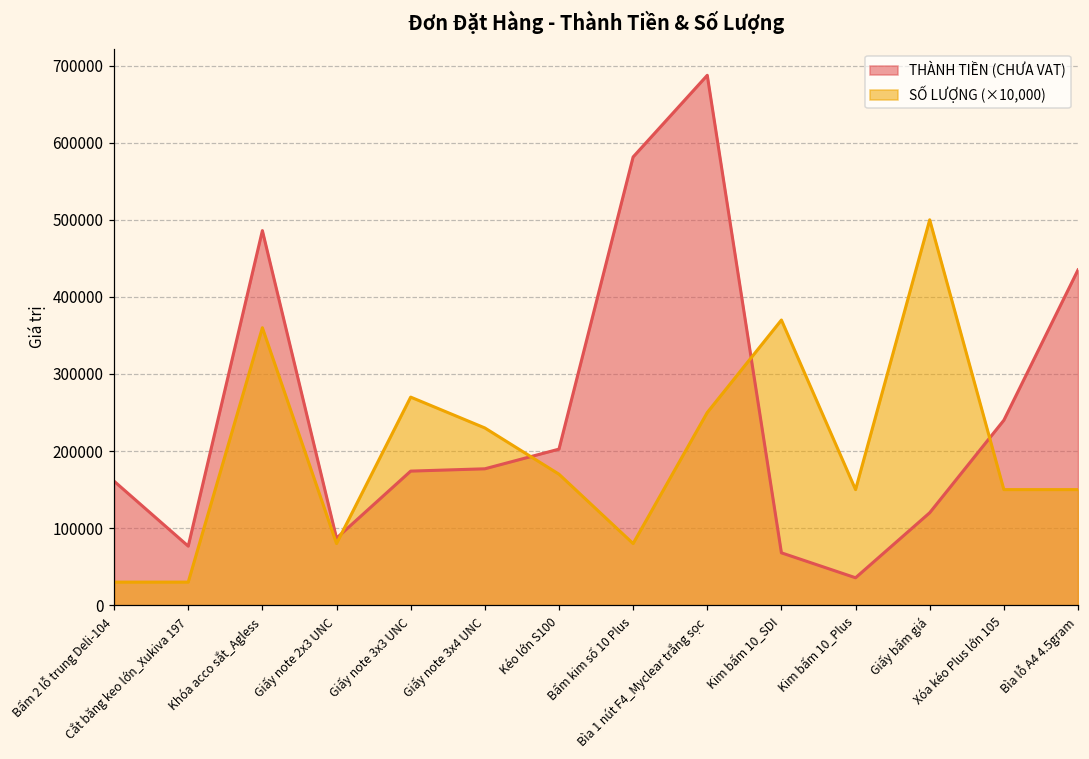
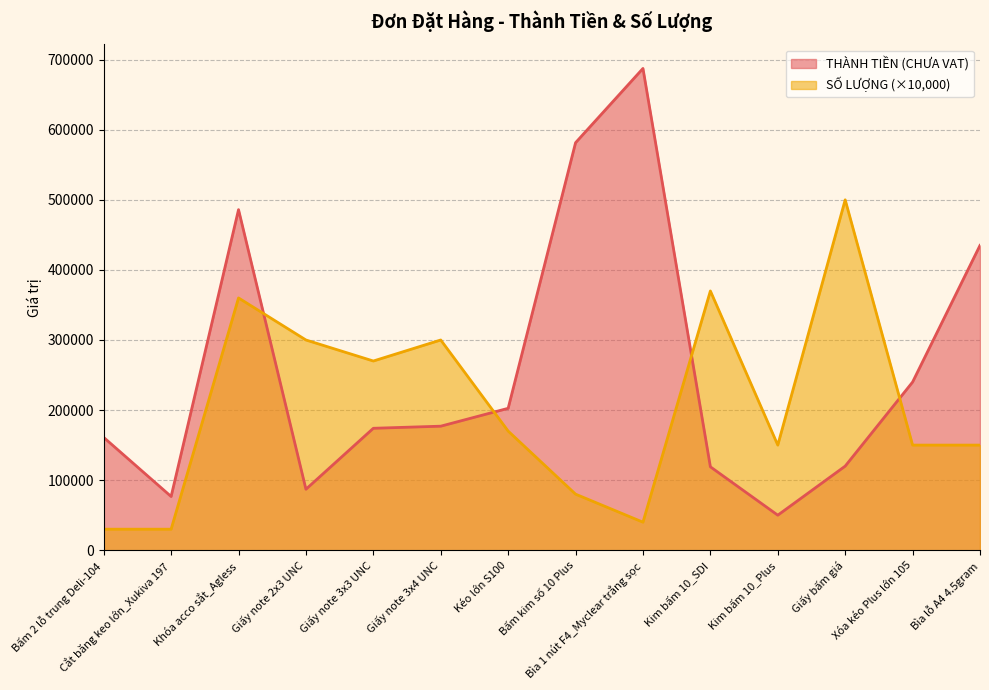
SỐ LƯỢNG (×10,000), Giấy note 2x3 UNC: 80000 -> 300000
SỐ LƯỢNG (×10,000), Giấy note 3x4 UNC: 230000 -> 300000
SỐ LƯỢNG (×10,000), Bìa 1 nút F4_Myclear trắng sọc: 250000 -> 40000
THÀNH TIỀN (CHƯA VAT), Kim bấm 10_SDI: 70000 -> 120000
THÀNH TIỀN (CHƯA VAT), Kim bấm 10_Plus: 40000 -> 50000
